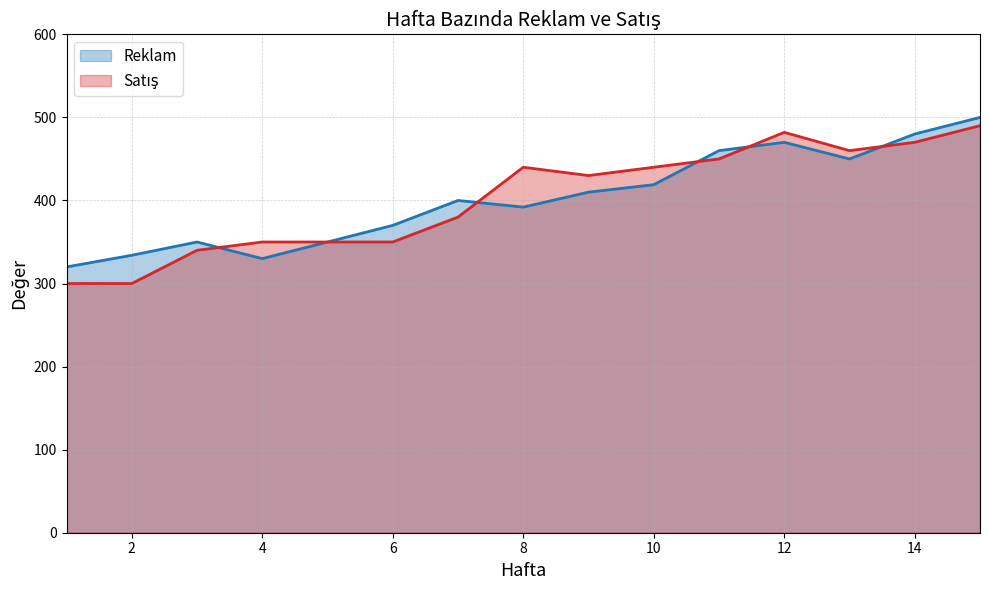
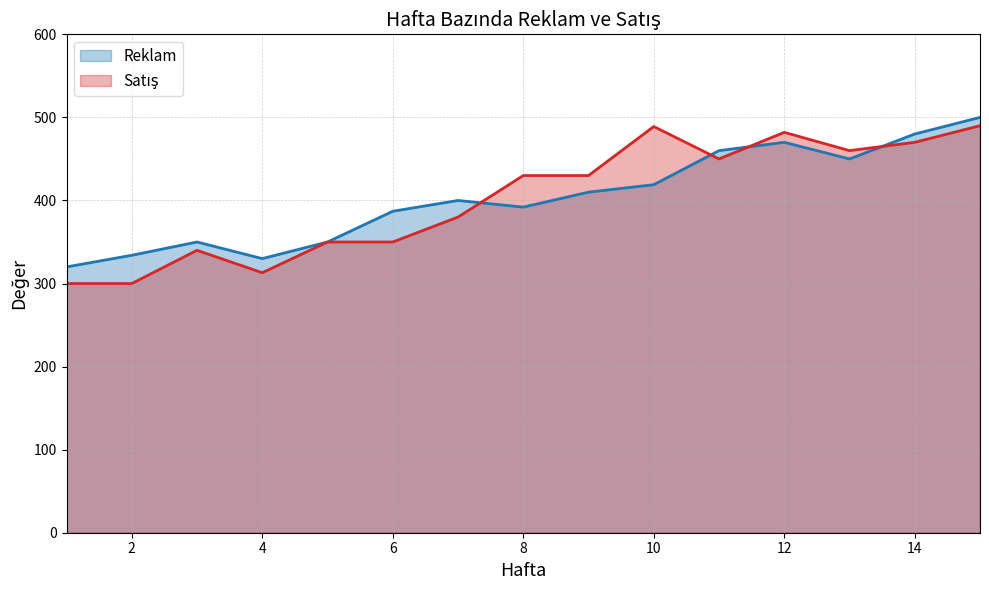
Satış, 4: 350 -> 310
Reklam, 6: 370 -> 390
Satış, 8: 440 -> 430
Satış, 10: 440 -> 490
